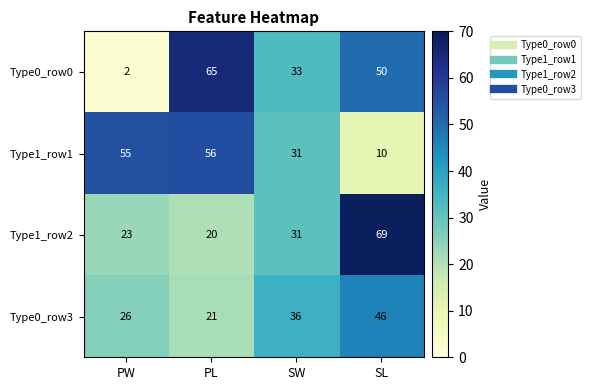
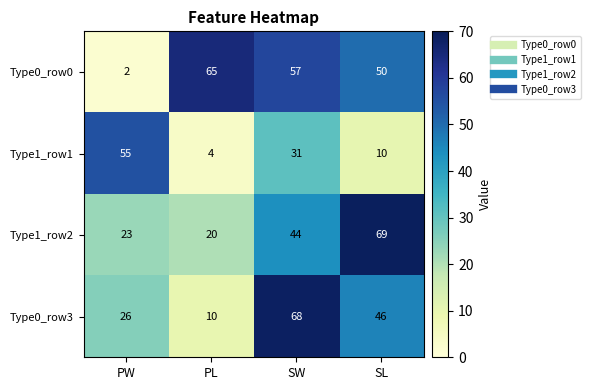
Type0_row0, SW: 33 -> 57
Type1_row1, PL: 56 -> 4
Type1_row2, SW: 31 -> 44
Type0_row3, PL: 21 -> 10
Type0_row3, SW: 36 -> 68
